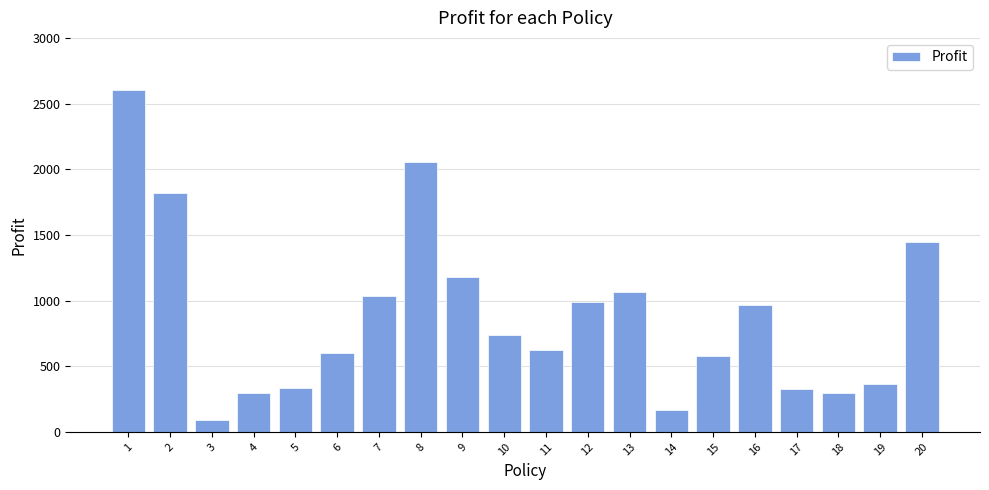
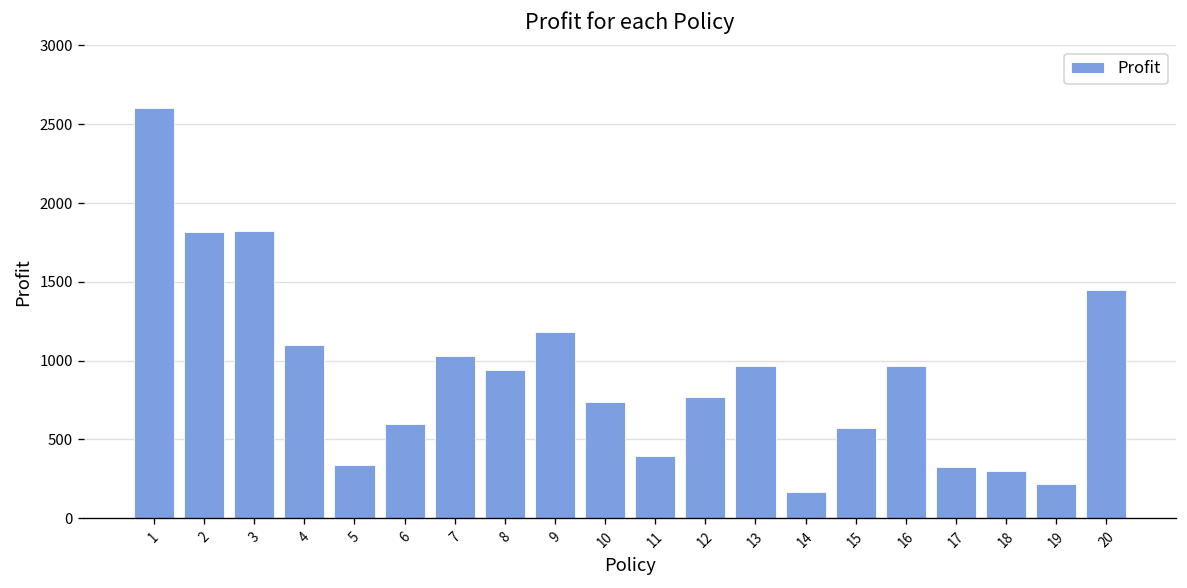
3: 90 -> 1830
4: 300 -> 1100
8: 2060 -> 940
11: 620 -> 390
12: 990 -> 770
13: 1070 -> 970
19: 370 -> 220
